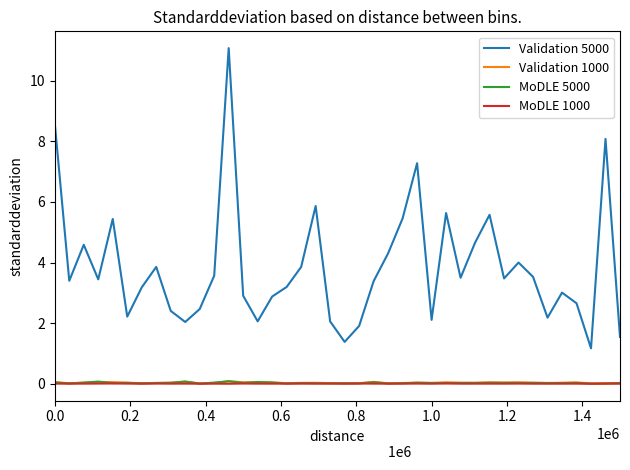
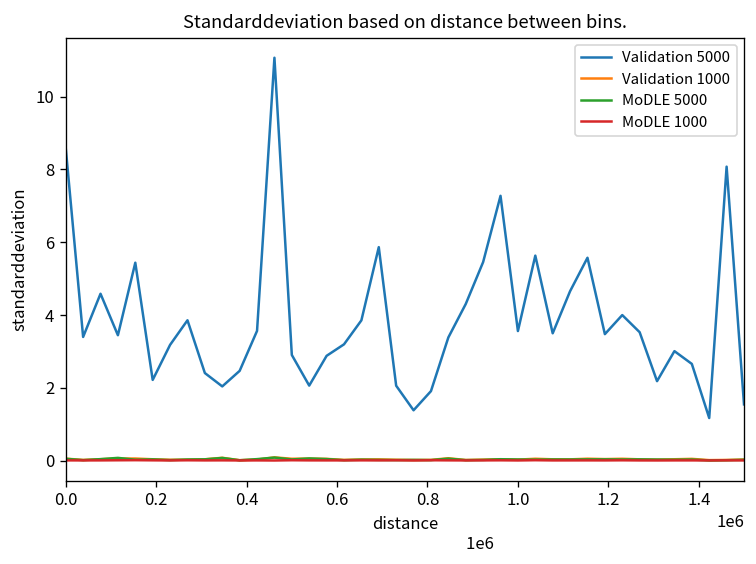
Validation 5000, 1.0: 2.1 -> 3.6
